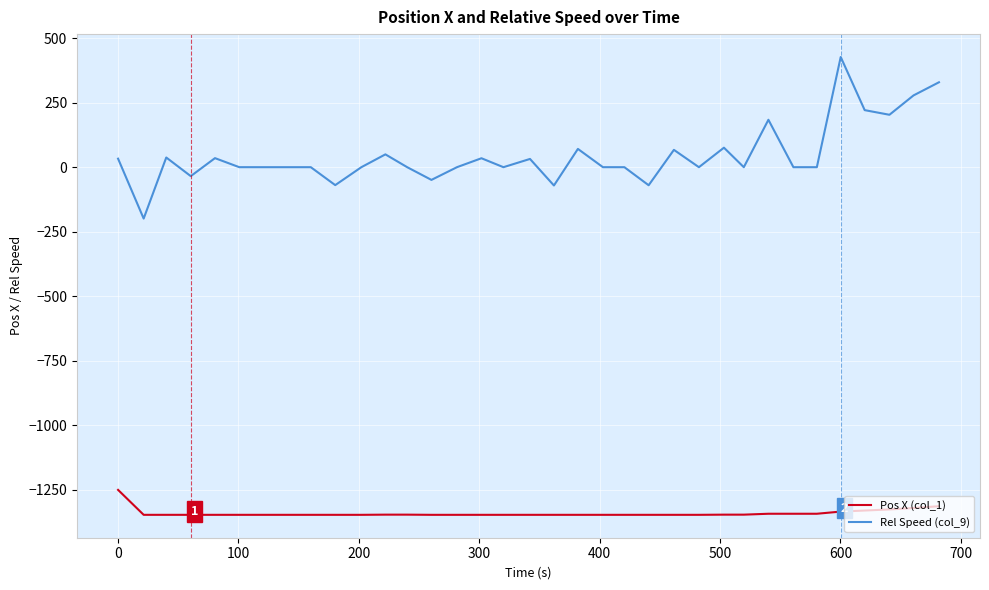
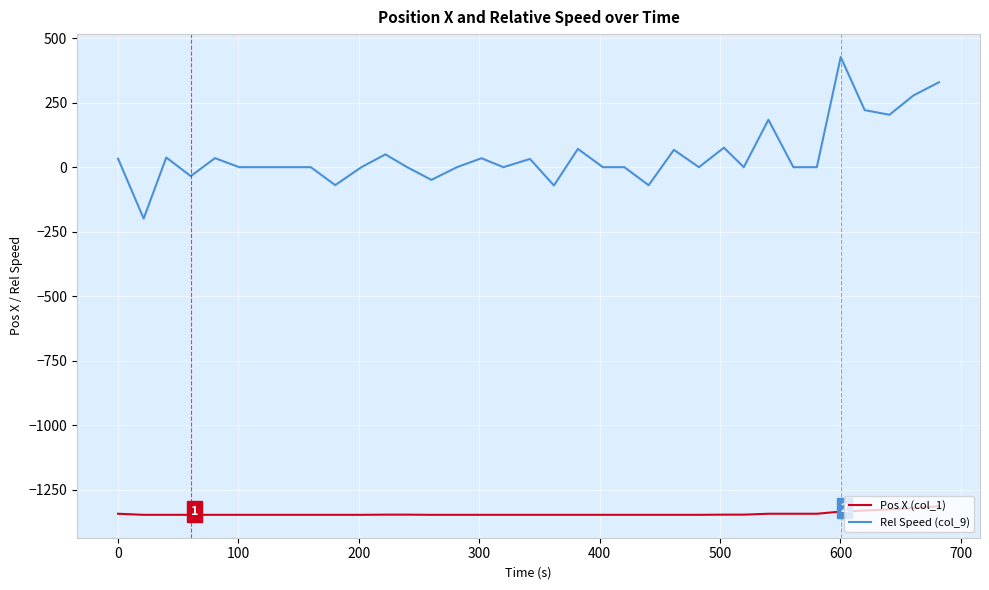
Pos X (col_1), 0: -1250 -> -1340
